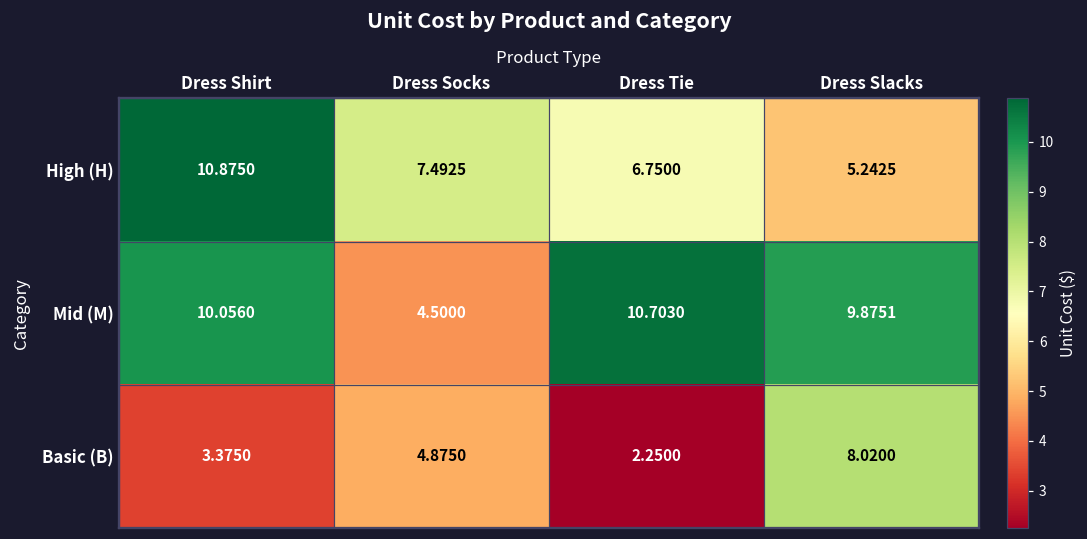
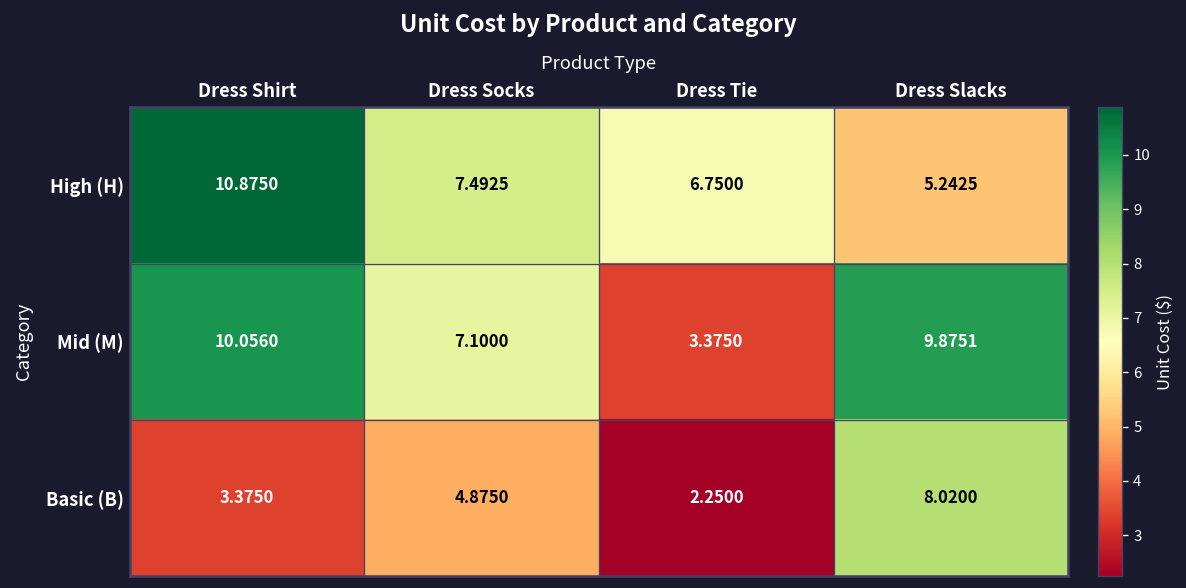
Mid (M), Dress Socks: 4.5000 -> 7.1000
Mid (M), Dress Tie: 10.7030 -> 3.3750
